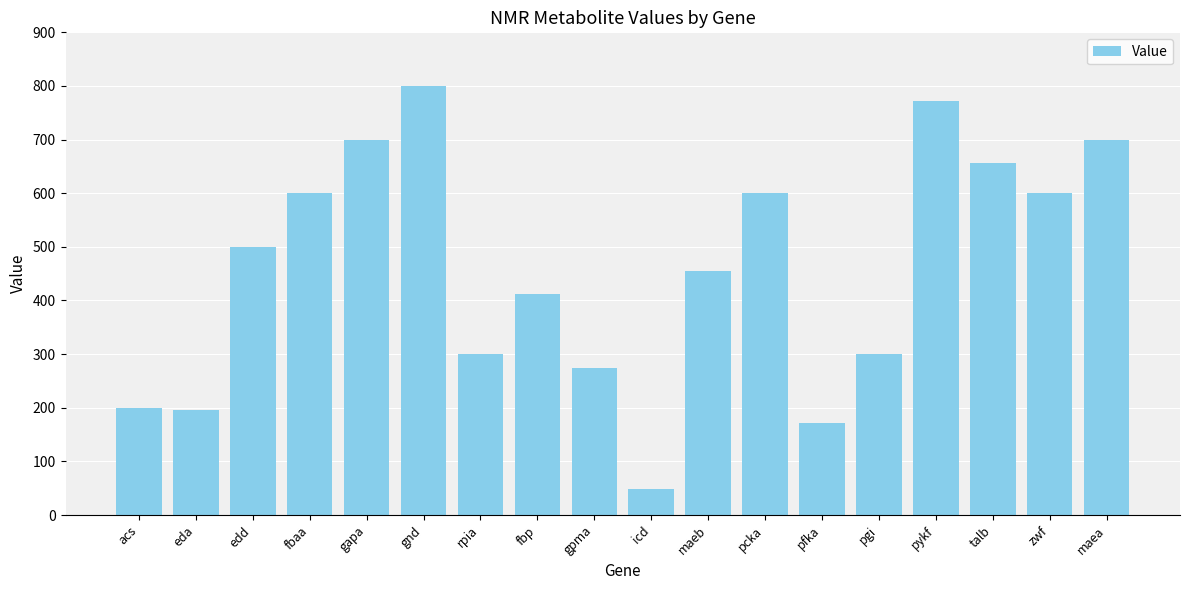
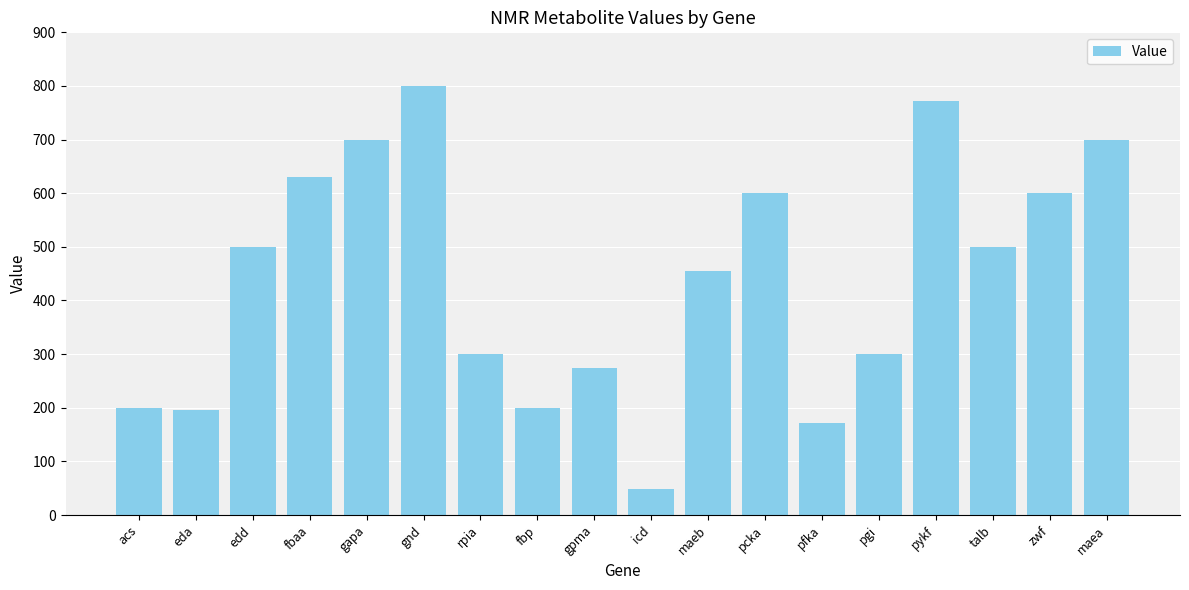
fbaa: 600 -> 630
fbp: 410 -> 200
talb: 660 -> 500
